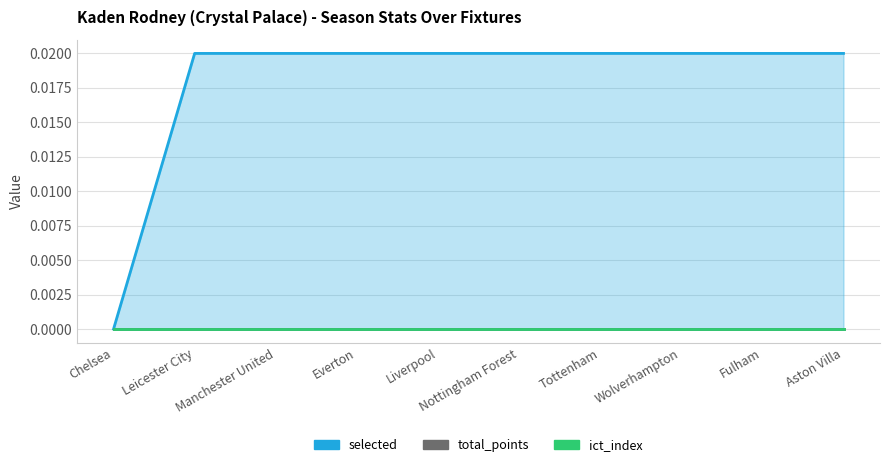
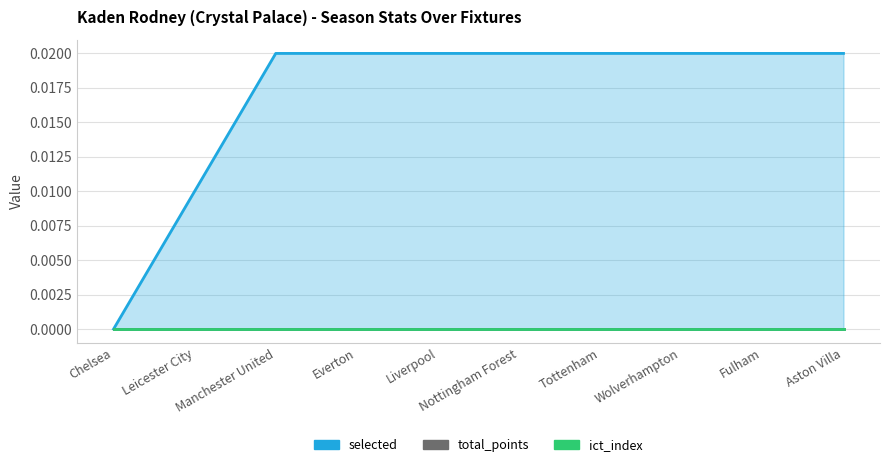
selected, Leicester City: 0.02 -> 0.01
